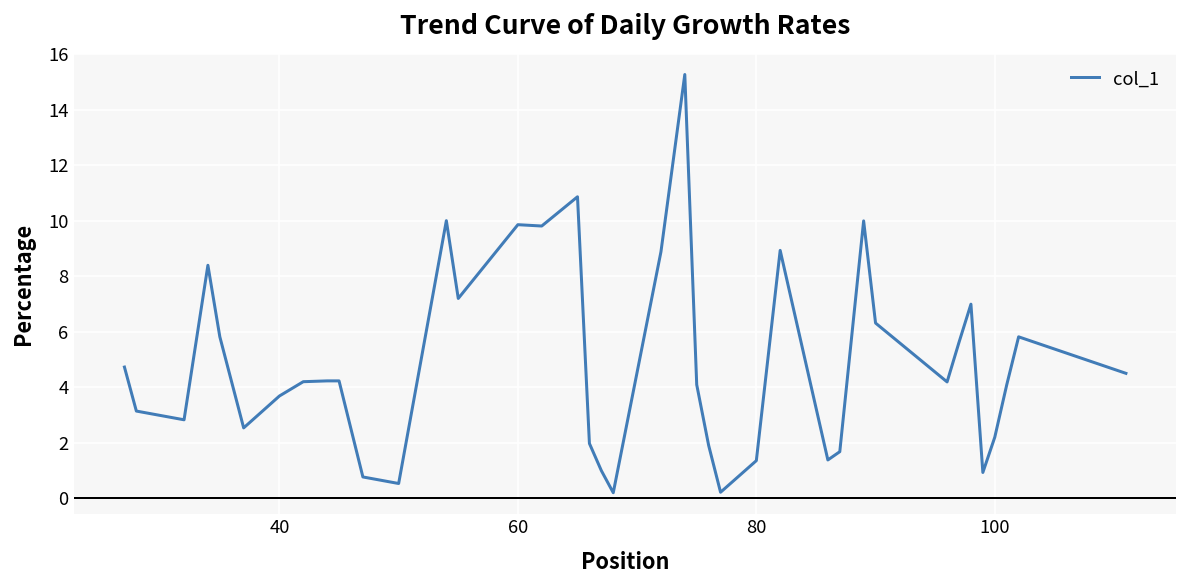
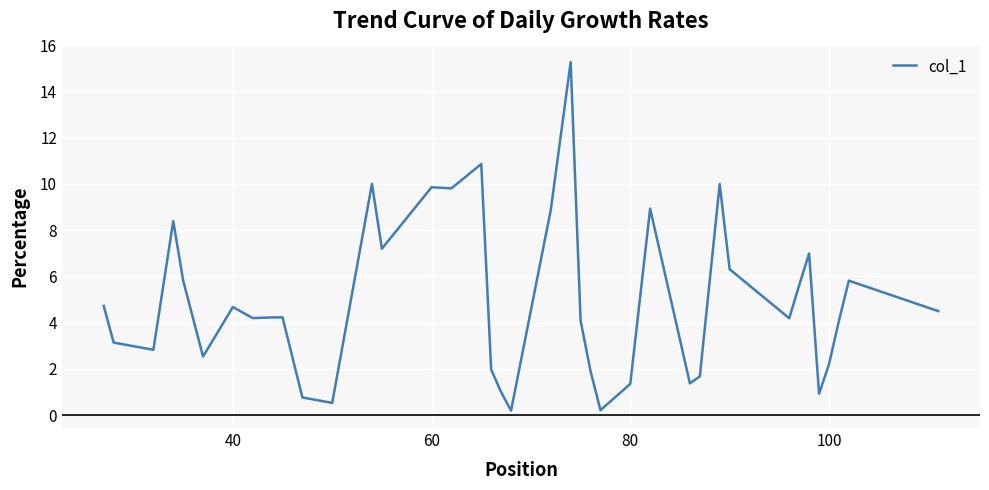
40: 3.7 -> 4.7
